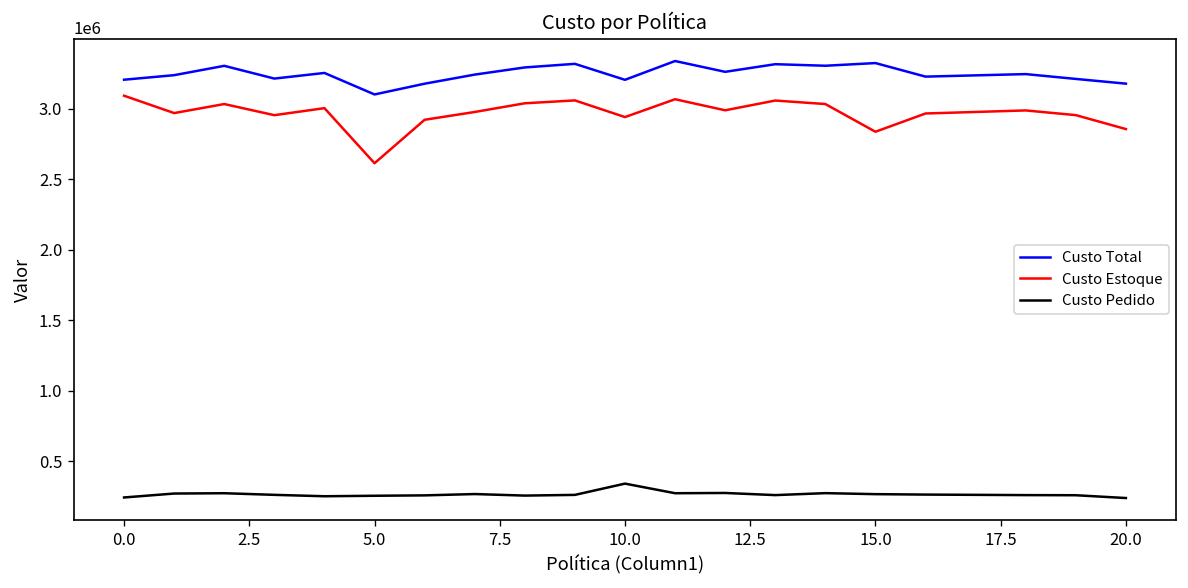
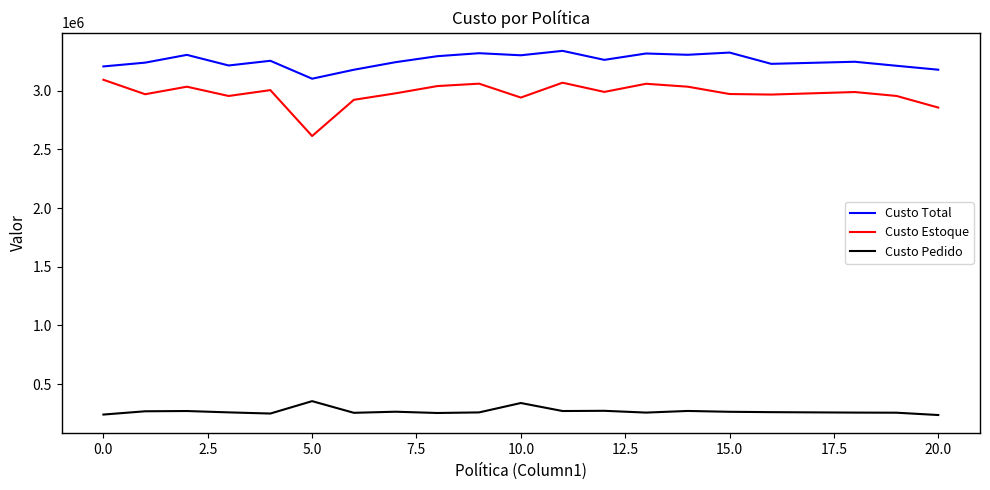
Custo Pedido, 5.0: 250000 -> 360000
Custo Total, 10.0: 3210000 -> 3300000
Custo Estoque, 15.0: 2840000 -> 2970000
